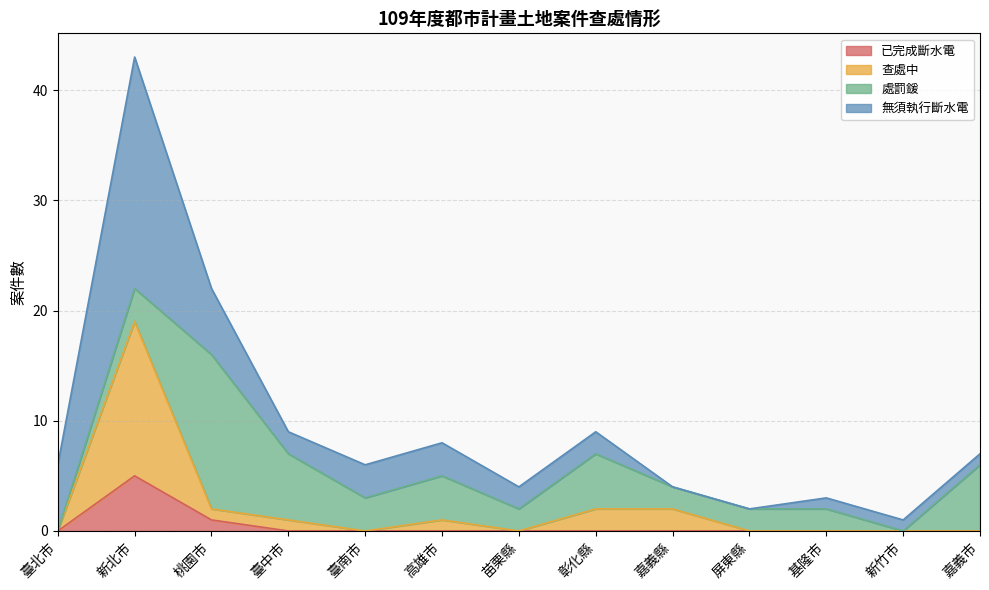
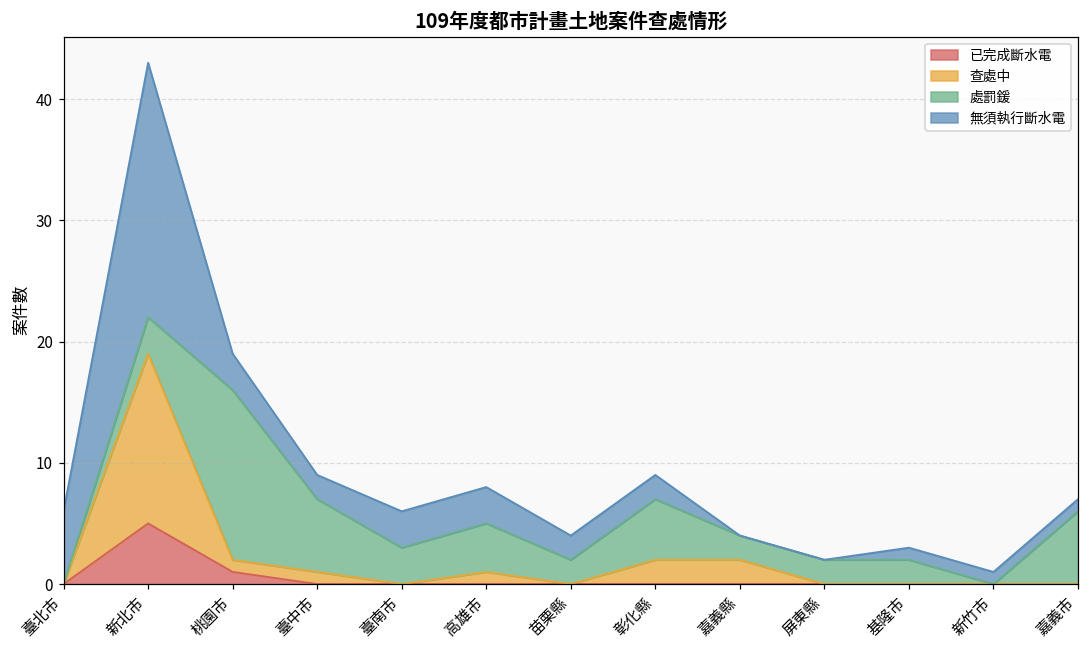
無須執行斷水電, 桃園市: 6 -> 3
